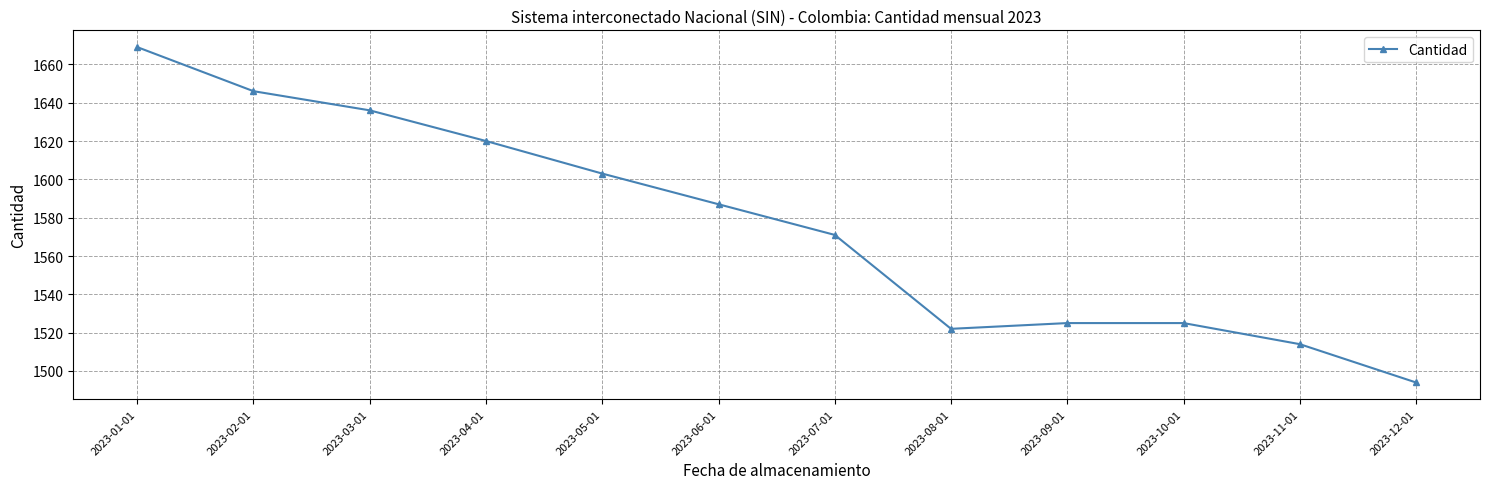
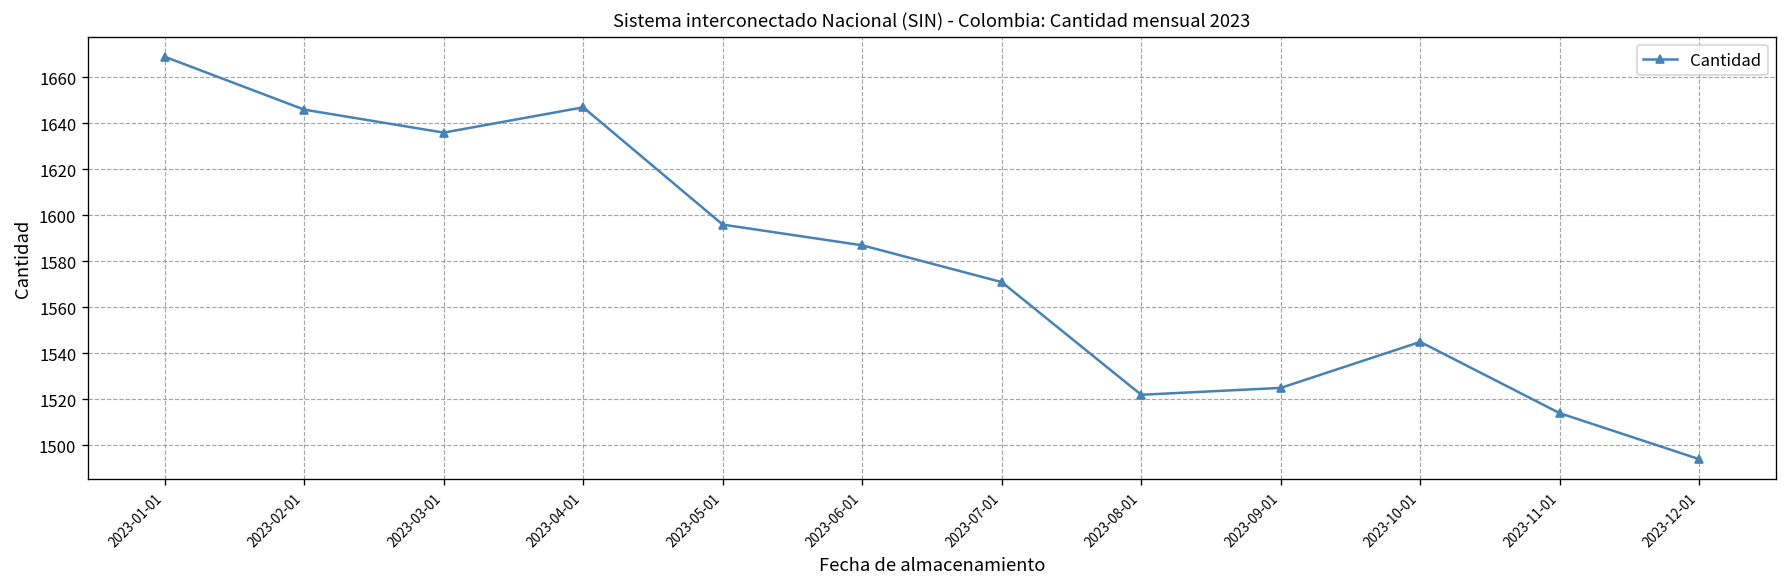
2023-04-01: 1620 -> 1647
2023-05-01: 1603 -> 1596
2023-10-01: 1525 -> 1545
